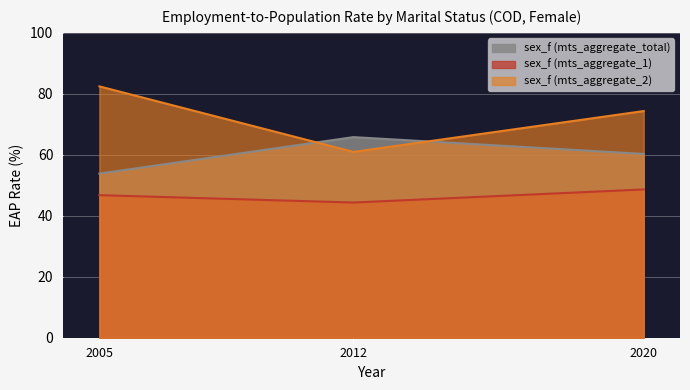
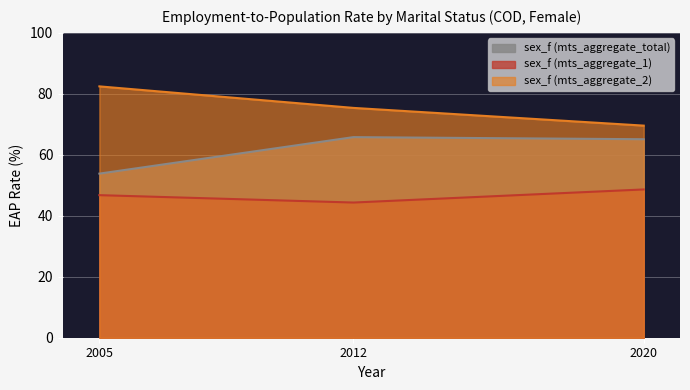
sex_f (mts_aggregate_2), 2012: 61 -> 75
sex_f (mts_aggregate_total), 2020: 60 -> 65
sex_f (mts_aggregate_2), 2020: 74 -> 70
